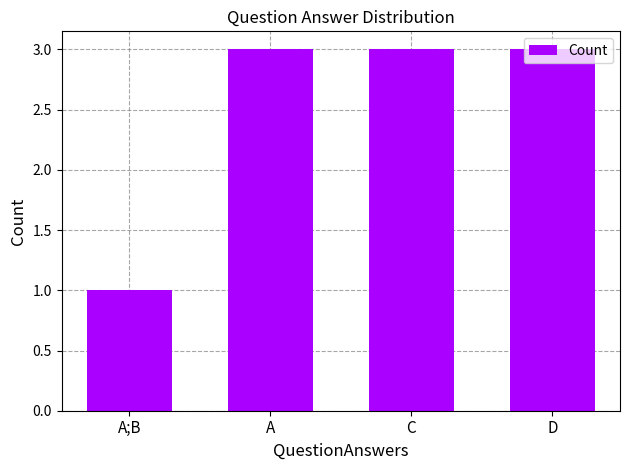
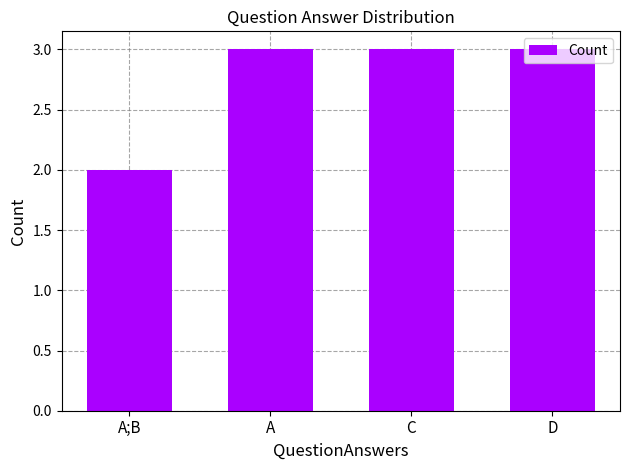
A;B: 1 -> 2
